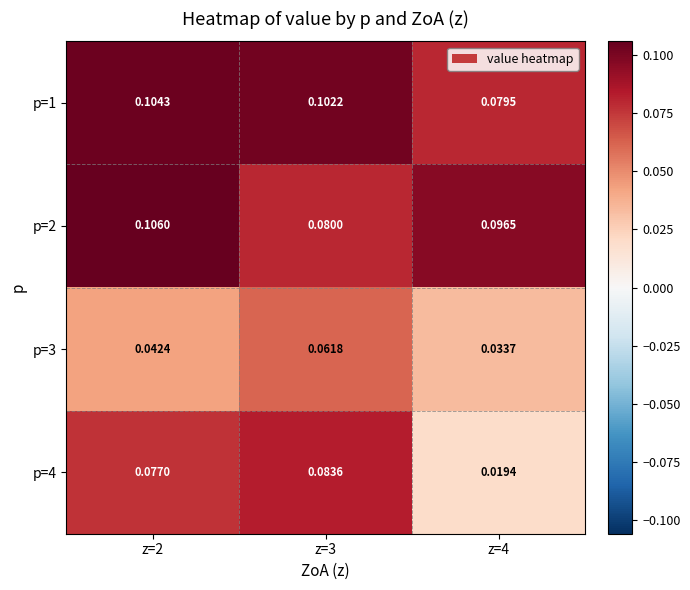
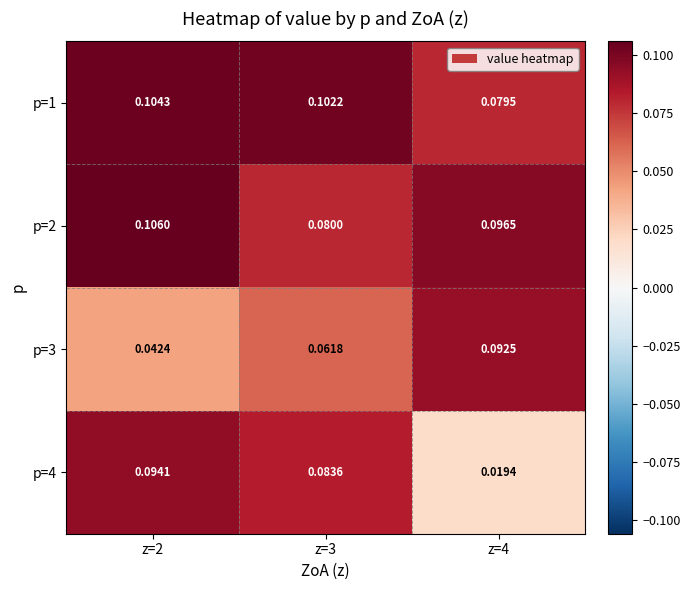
p=3, z=4: 0.0337 -> 0.0925
p=4, z=2: 0.0770 -> 0.0941
